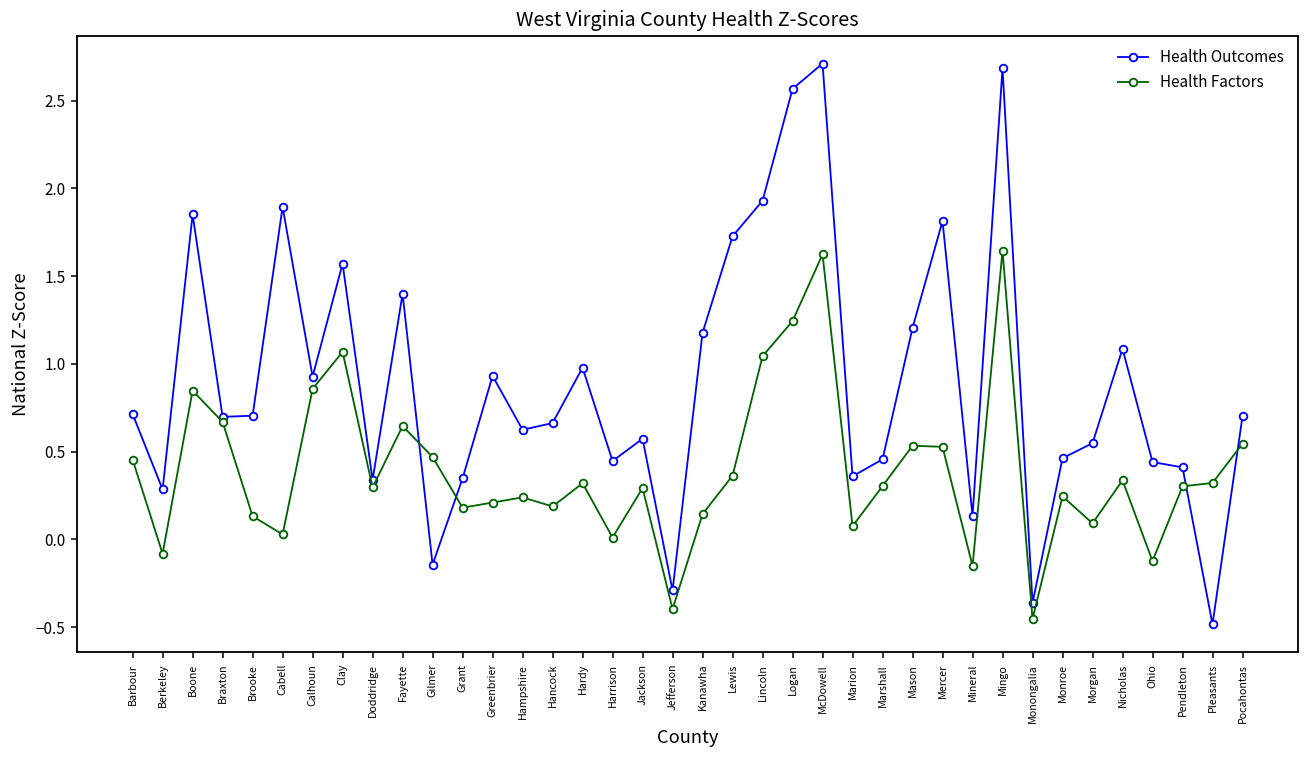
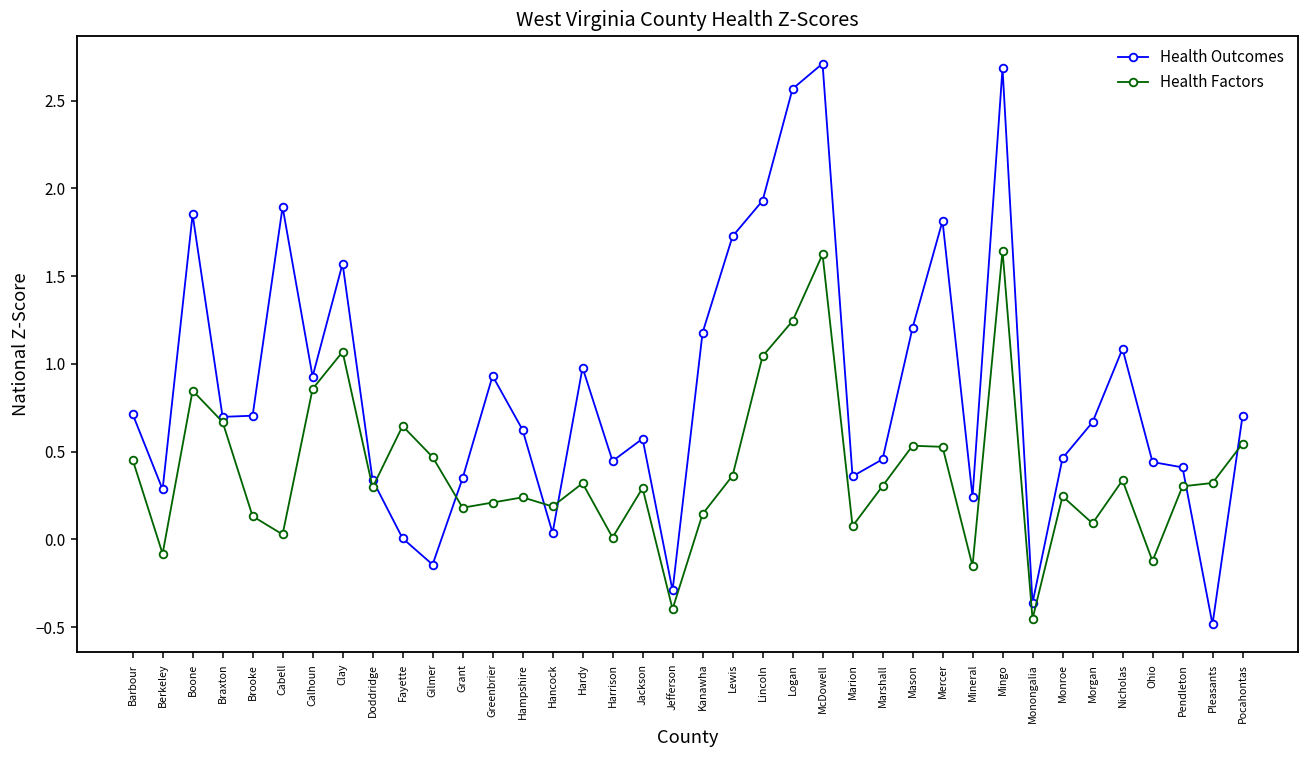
Health Outcomes, Fayette: 1.40 -> 0.01
Health Outcomes, Hancock: 0.66 -> 0.04
Health Outcomes, Mineral: 0.13 -> 0.24
Health Outcomes, Morgan: 0.55 -> 0.67
